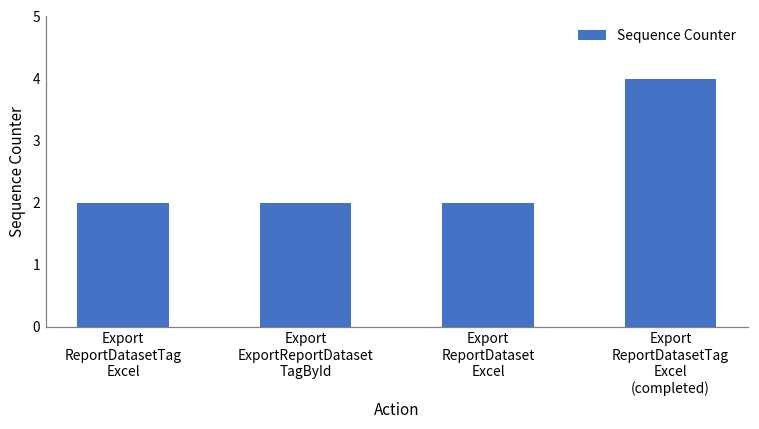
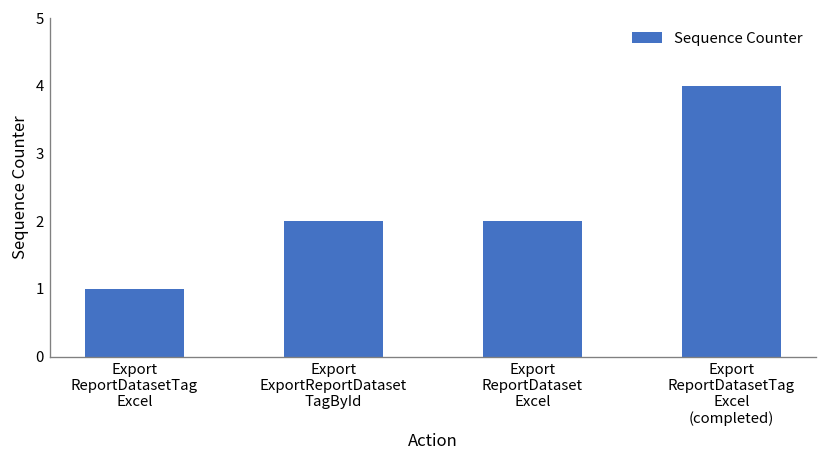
Export ReportDatasetTag Excel: 2 -> 1
